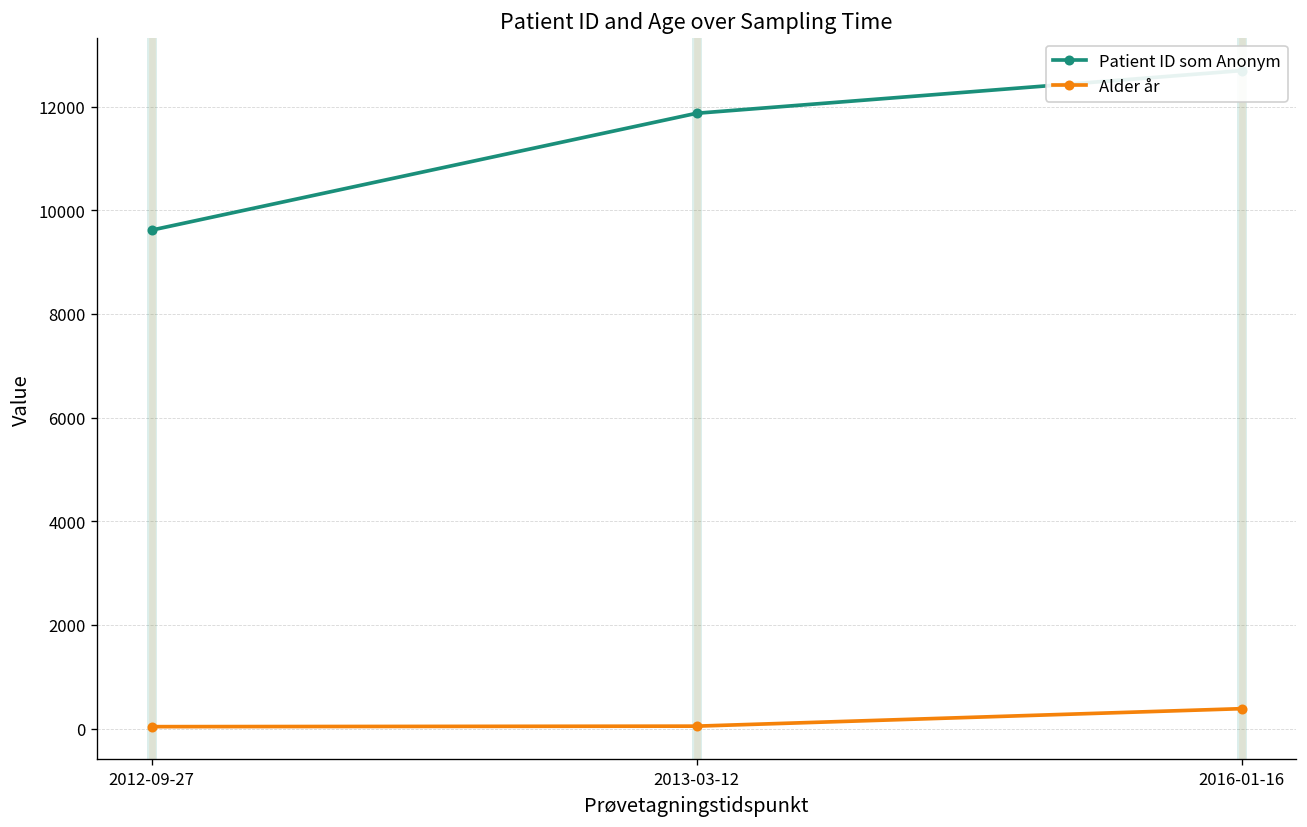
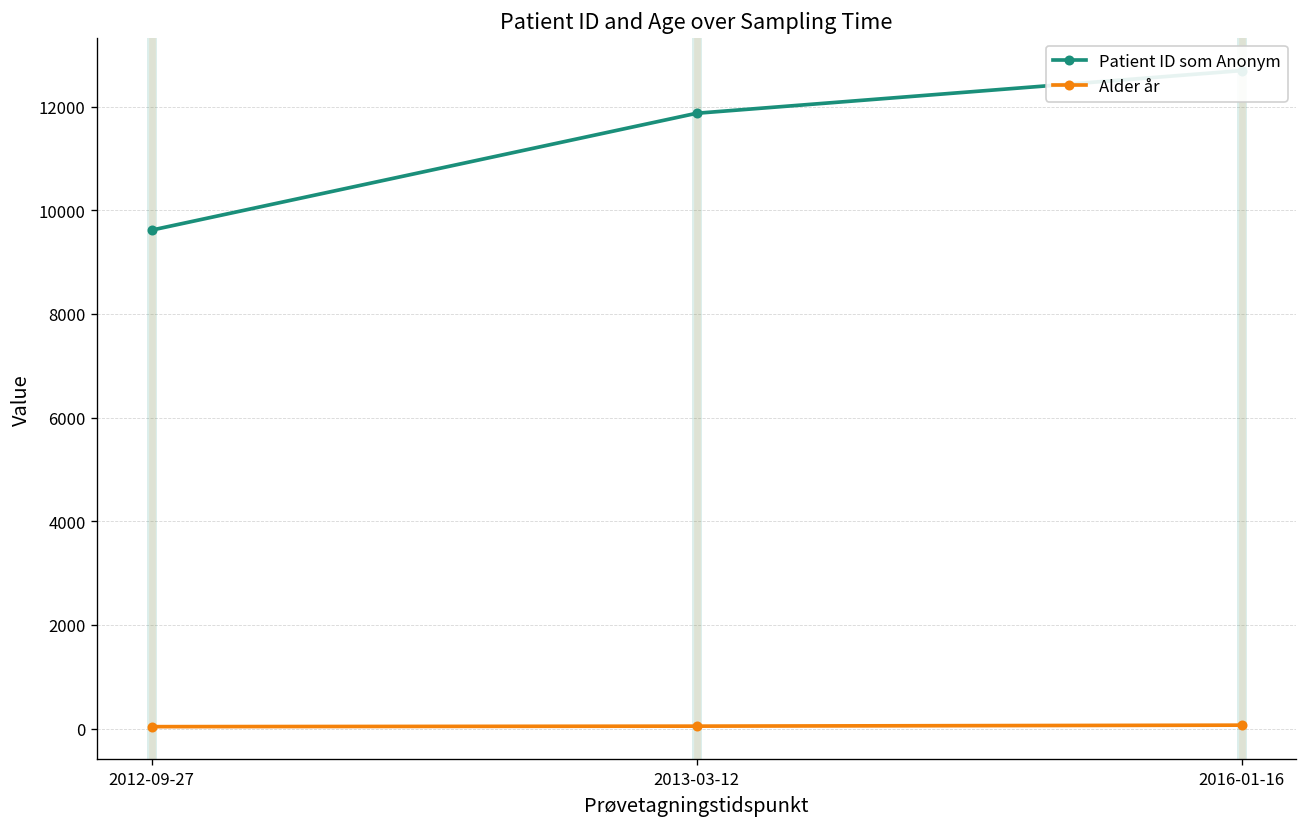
Alder år, 2016-01-16: 400 -> 100
